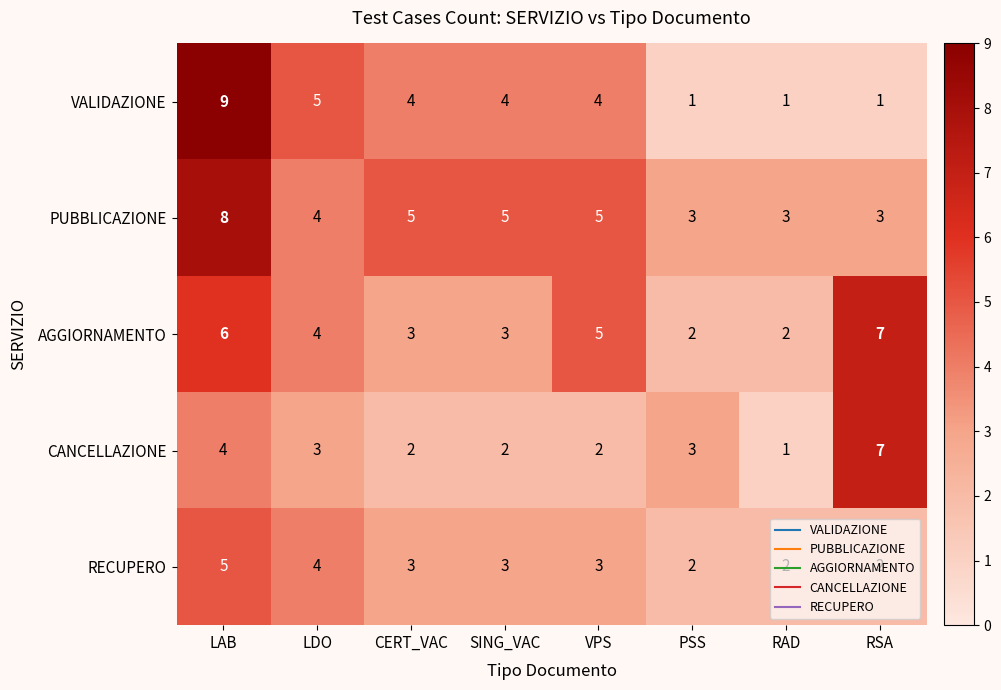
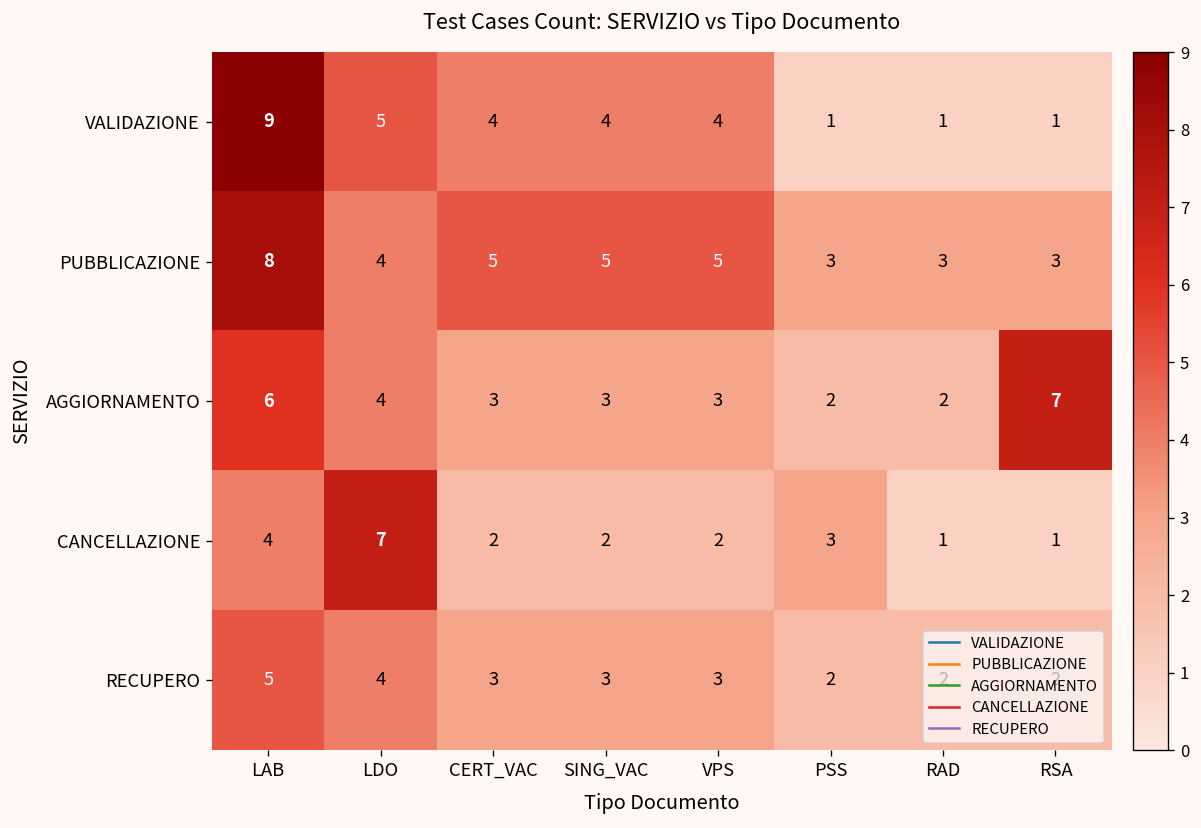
AGGIORNAMENTO, VPS: 5 -> 3
CANCELLAZIONE, LDO: 3 -> 7
CANCELLAZIONE, RSA: 7 -> 1
